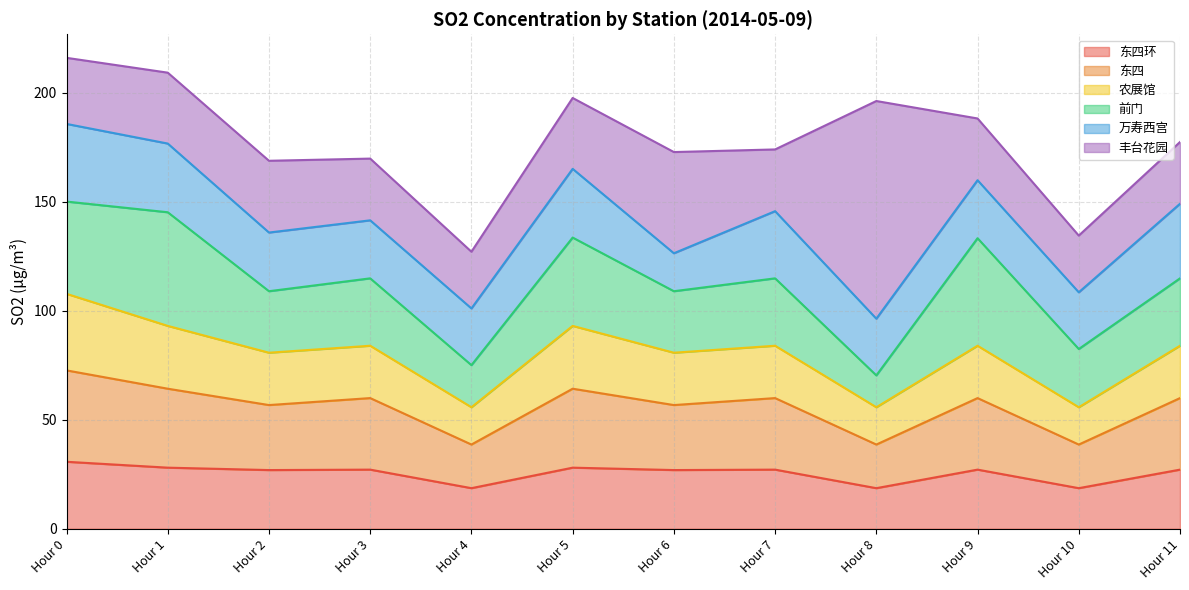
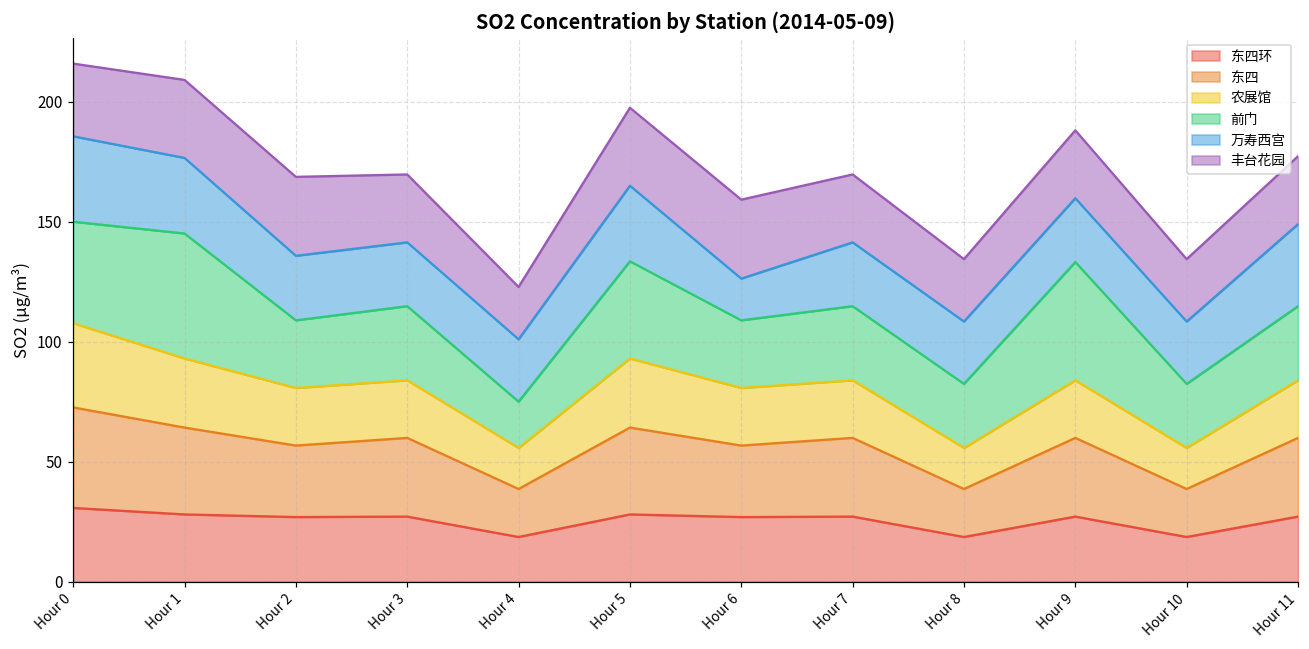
丰台花园, Hour 4: 26 -> 22
丰台花园, Hour 6: 46 -> 33
万寿西宫, Hour 7: 31 -> 27
前门, Hour 8: 15 -> 27
丰台花园, Hour 8: 100 -> 26
